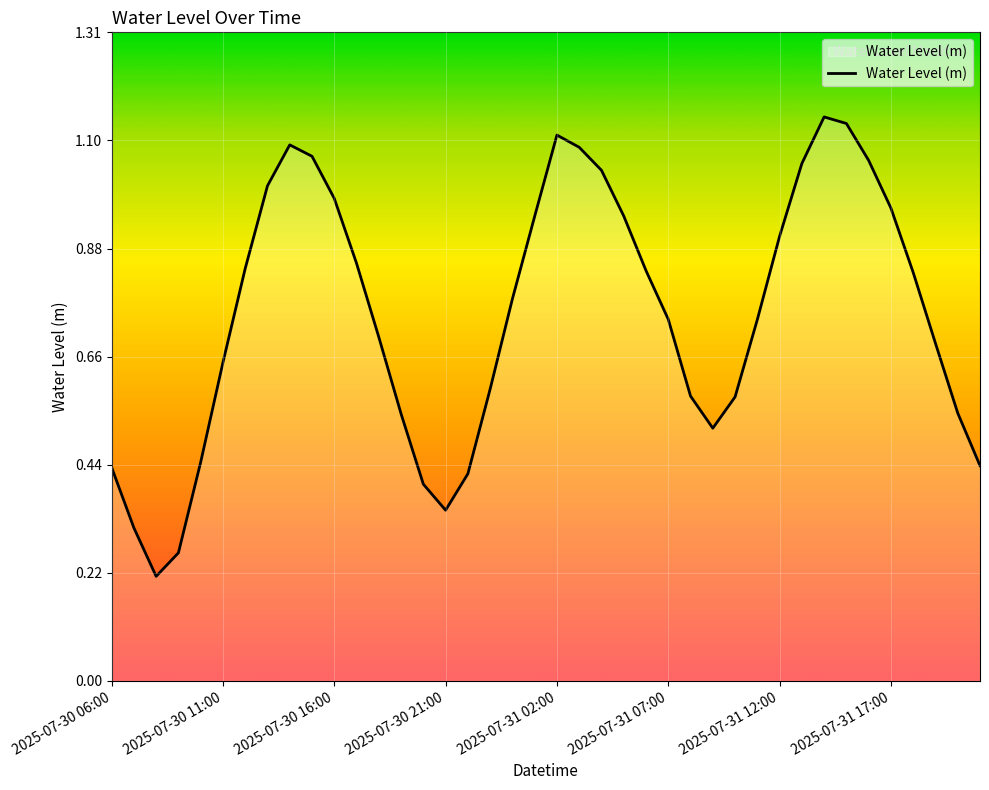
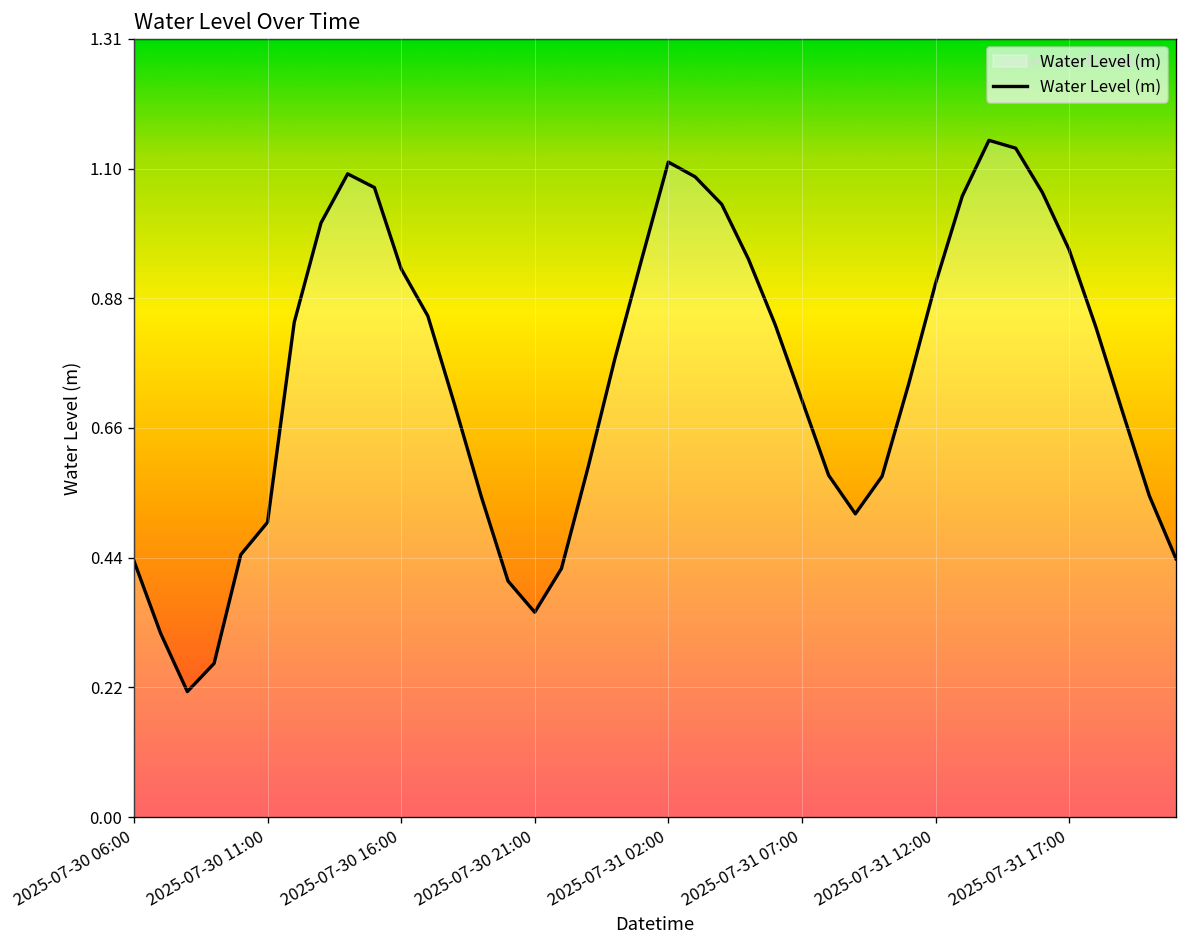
2025-07-30 11:00: 0.65 -> 0.50
2025-07-30 16:00: 0.98 -> 0.93
2025-07-31 07:00: 0.73 -> 0.70
